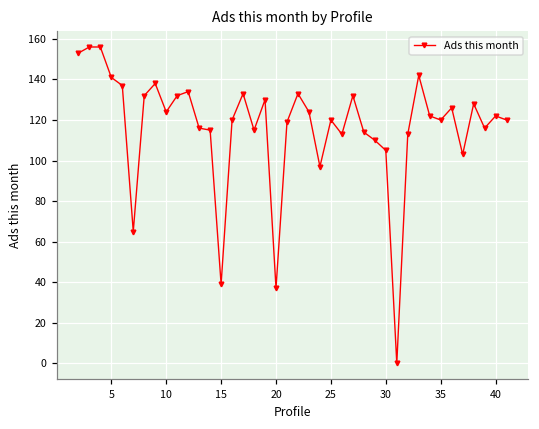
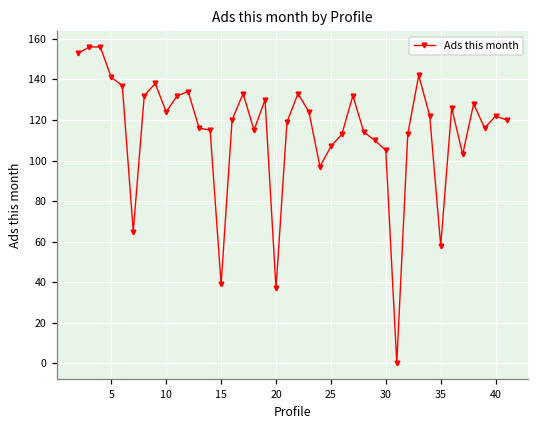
25: 120 -> 107
35: 120 -> 58
